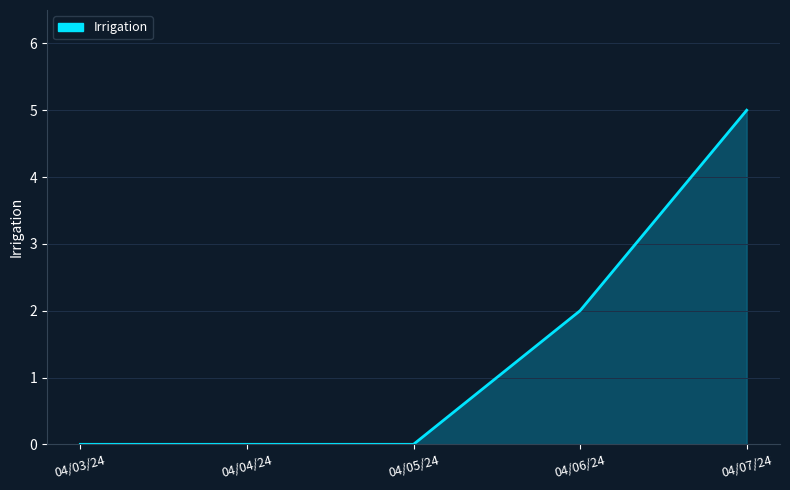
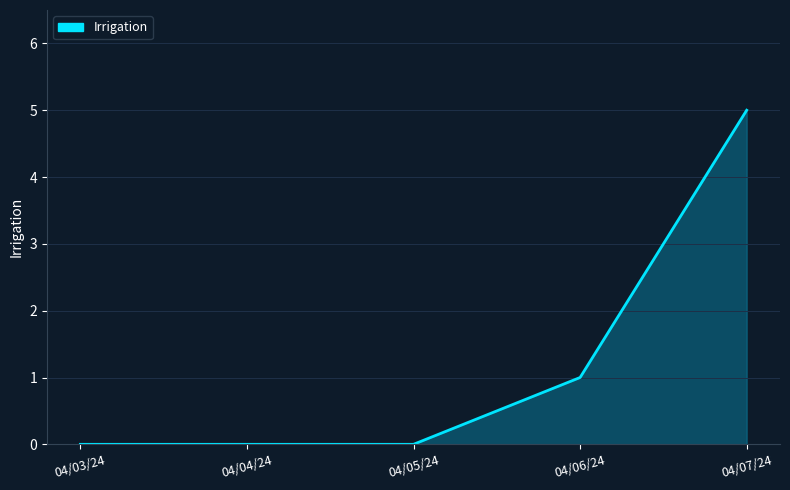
04/06/24: 2 -> 1
